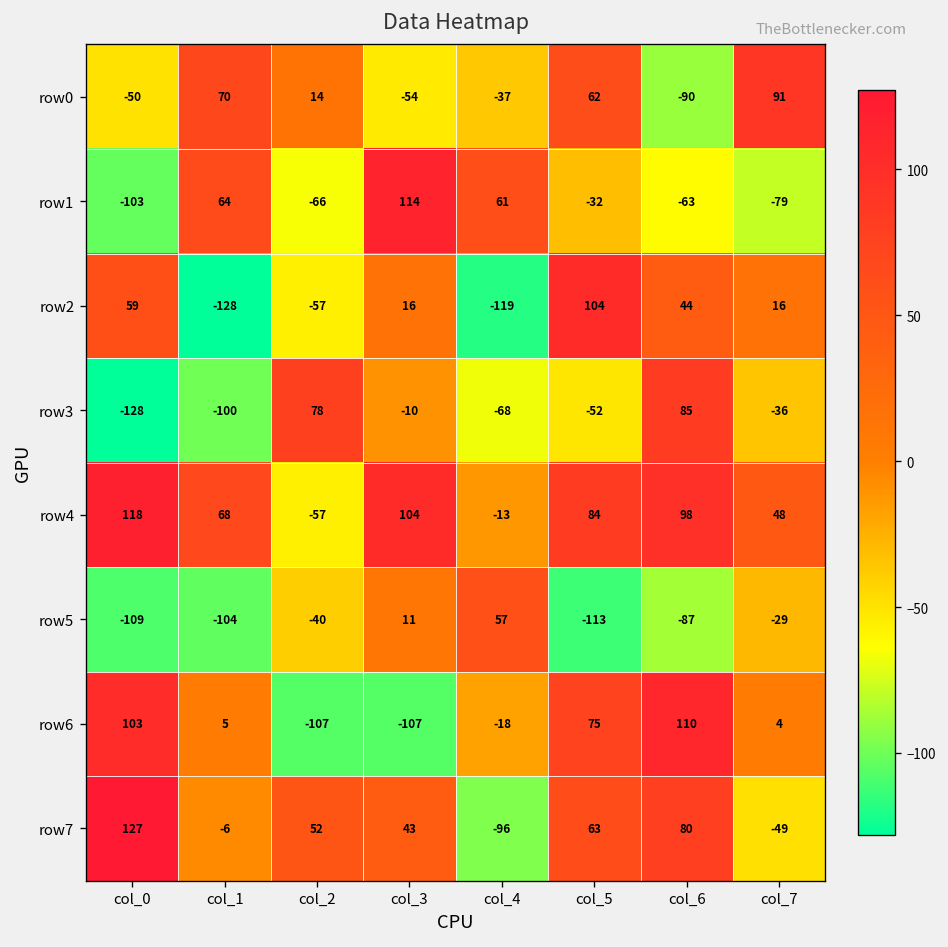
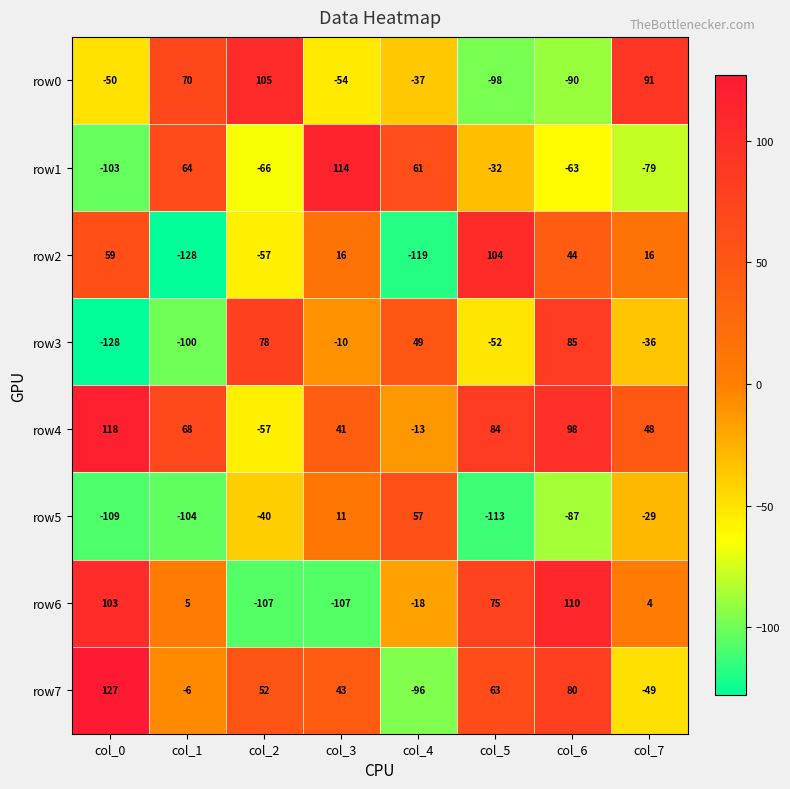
row0, col_2: 14 -> 105
row0, col_5: 62 -> -98
row3, col_4: -68 -> 49
row4, col_3: 104 -> 41
